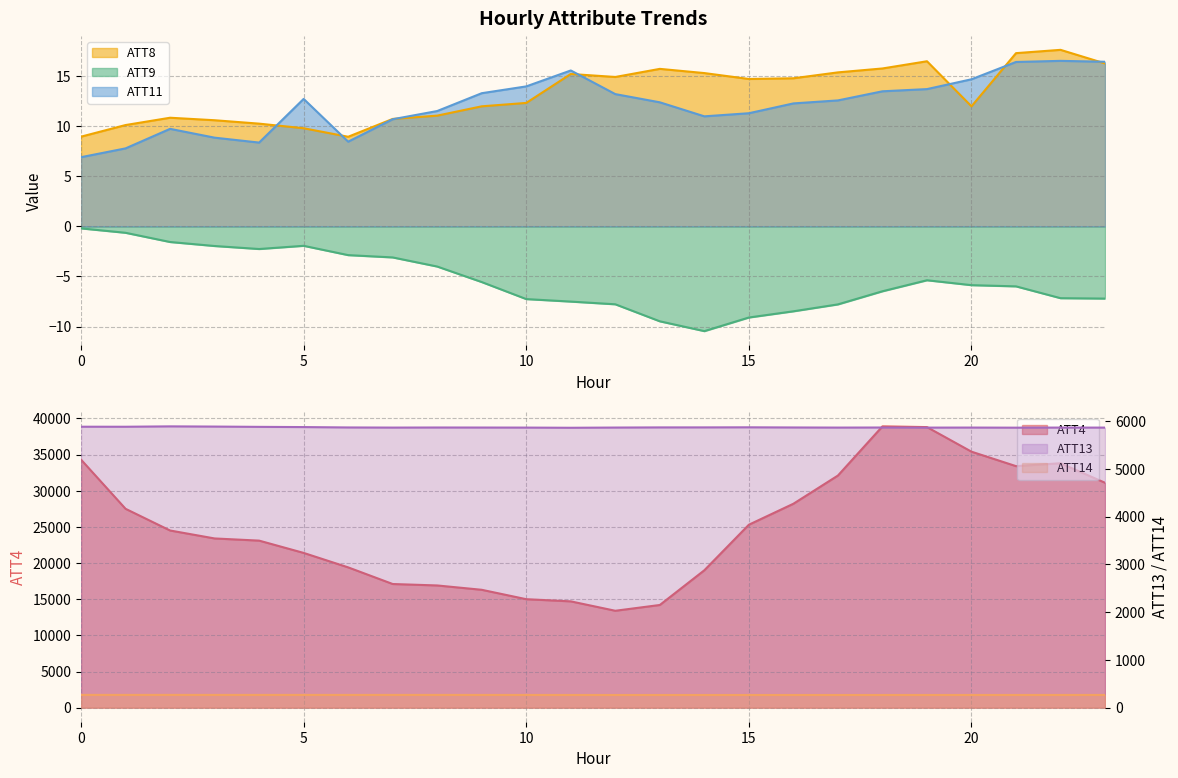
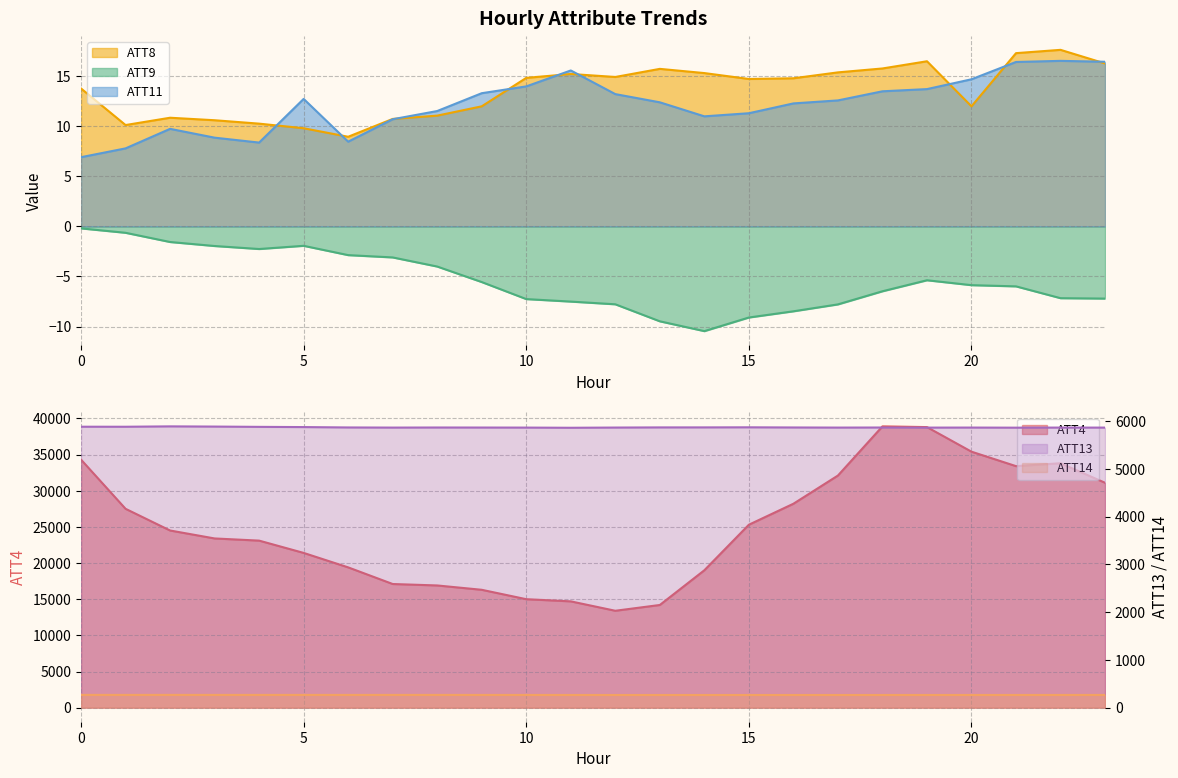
Hourly Attribute Trends, ATT8, 0: 9.0 -> 13.8
Hourly Attribute Trends, ATT8, 10: 12.3 -> 14.8
